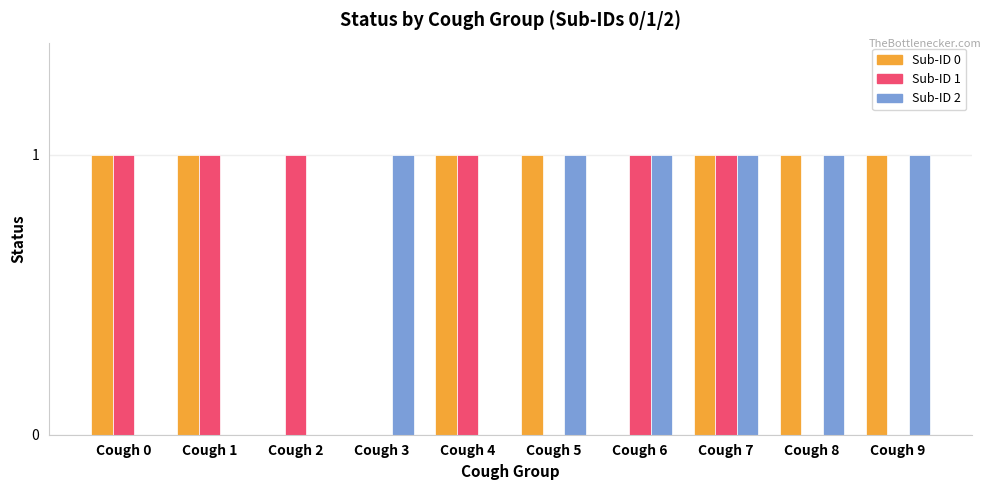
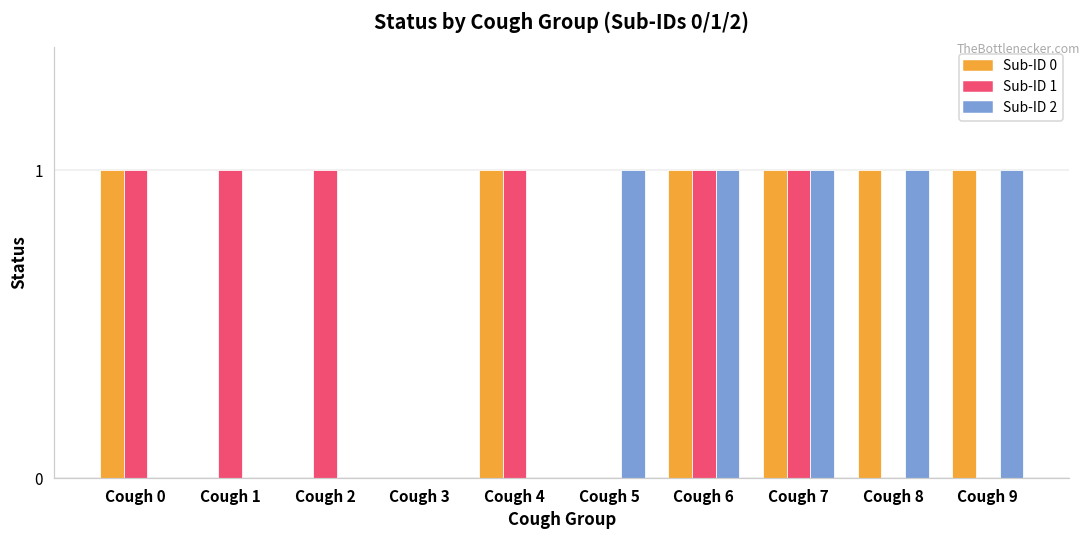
Sub-ID 0, Cough 1: 1 -> 0
Sub-ID 2, Cough 3: 1 -> 0
Sub-ID 0, Cough 5: 1 -> 0
Sub-ID 0, Cough 6: 0 -> 1
